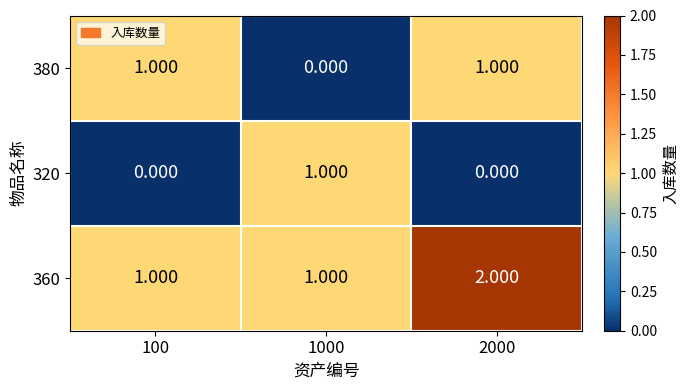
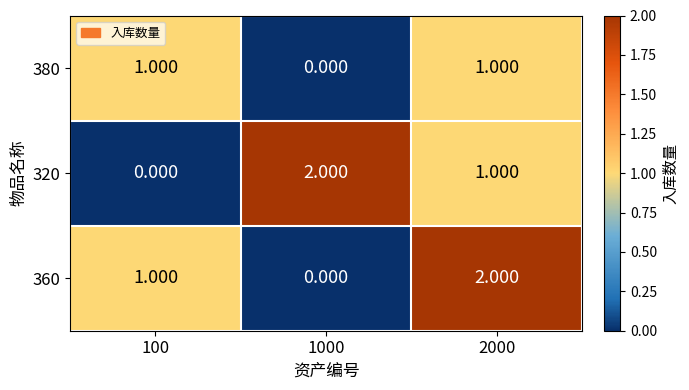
320, 1000: 1.000 -> 2.000
320, 2000: 0.000 -> 1.000
360, 1000: 1.000 -> 0.000
